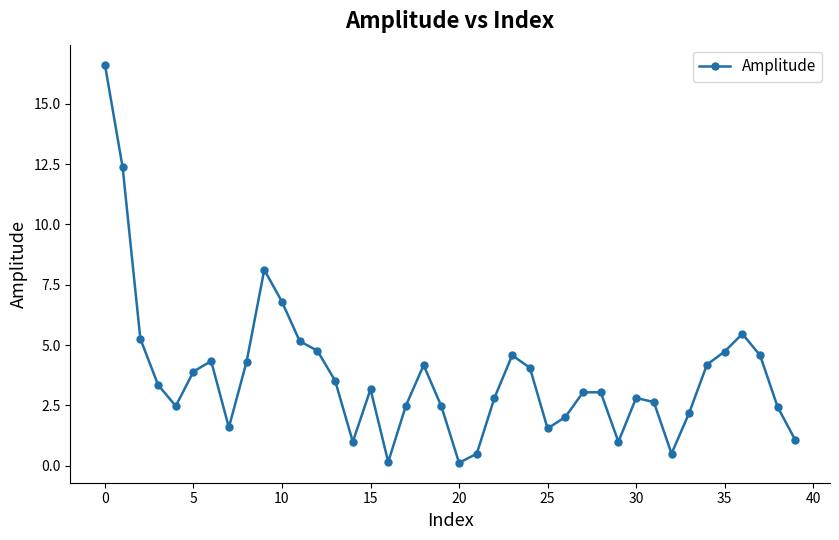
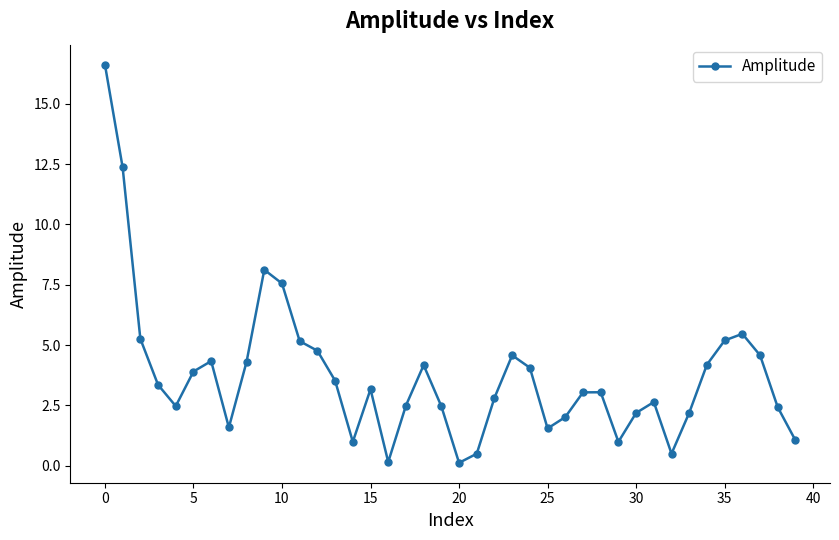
10: 6.8 -> 7.6
30: 2.8 -> 2.2
35: 4.7 -> 5.2
